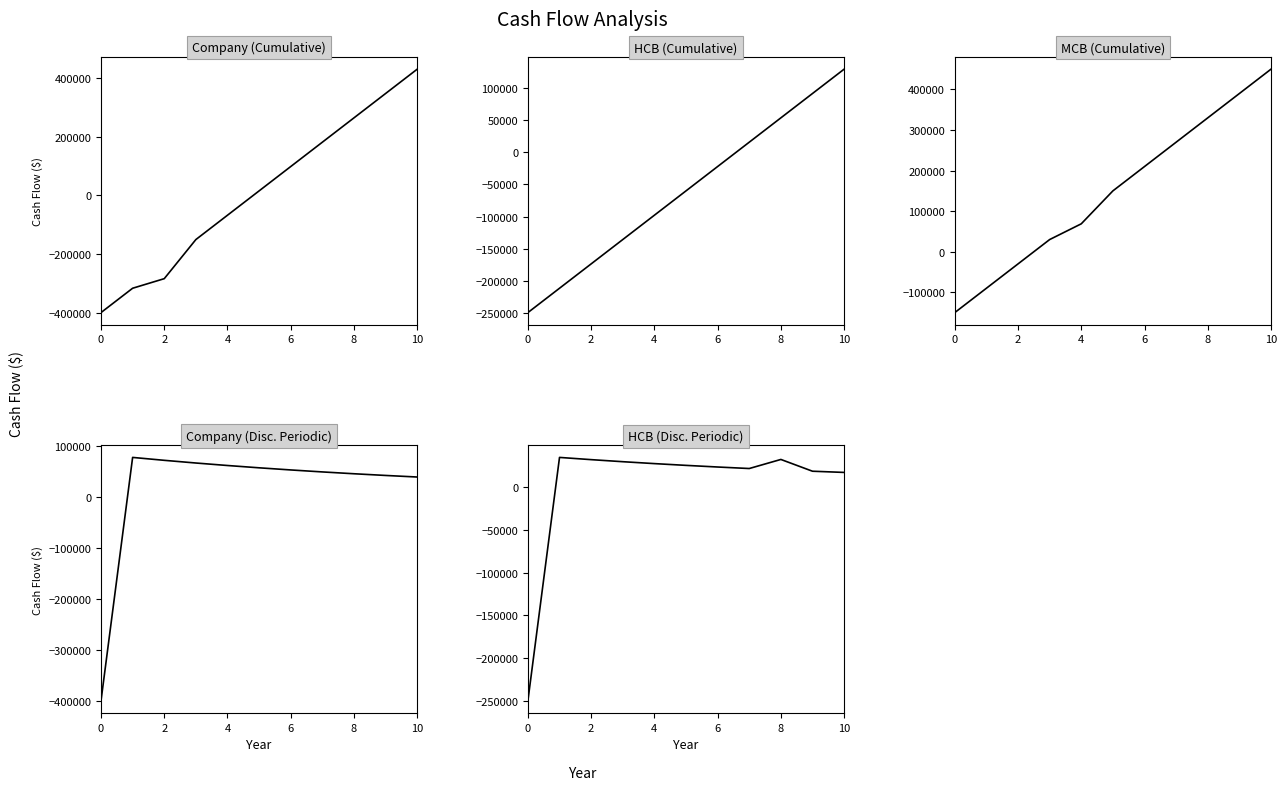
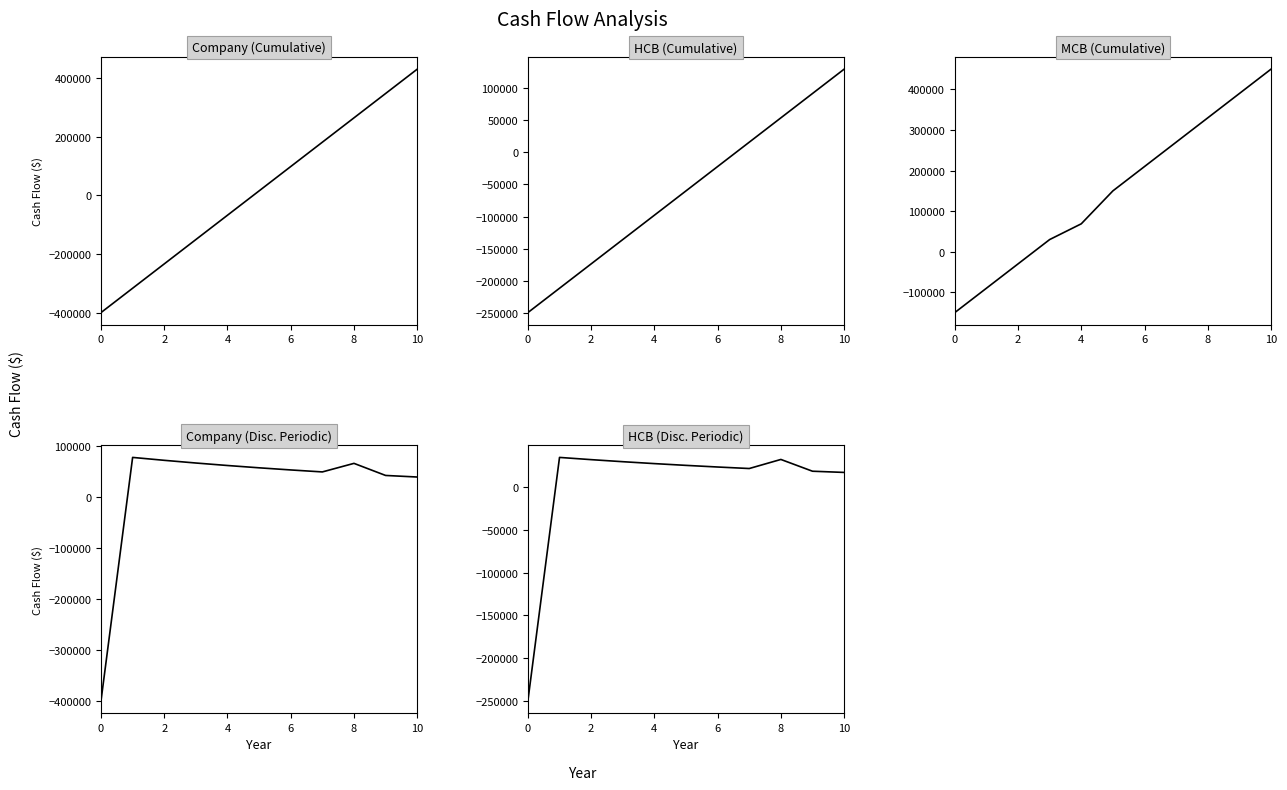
Company (Cumulative), 2: -280000 -> -230000
Company (Disc. Periodic), 8: 40000 -> 70000
